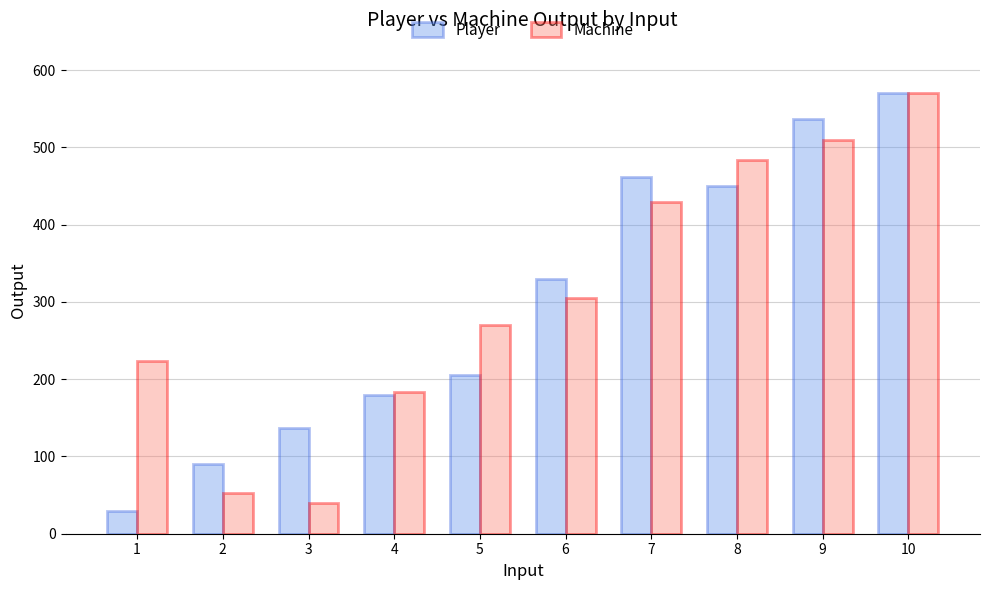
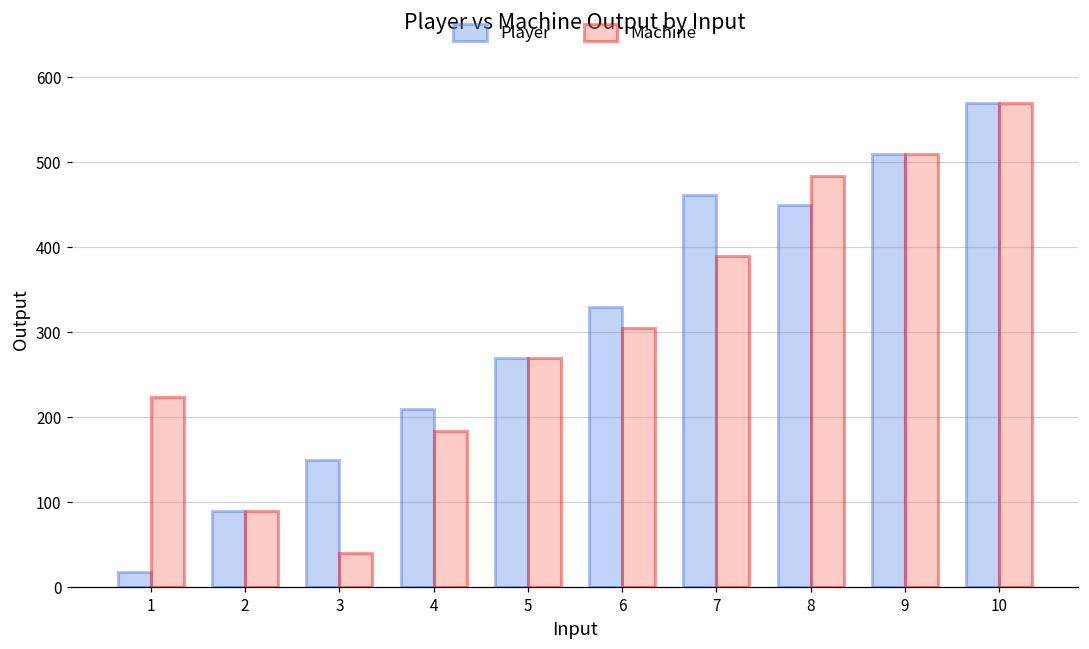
Player, 1: 30 -> 20
Machine, 2: 50 -> 90
Player, 3: 140 -> 150
Player, 4: 180 -> 210
Player, 5: 210 -> 270
Machine, 7: 430 -> 390
Player, 9: 540 -> 510
